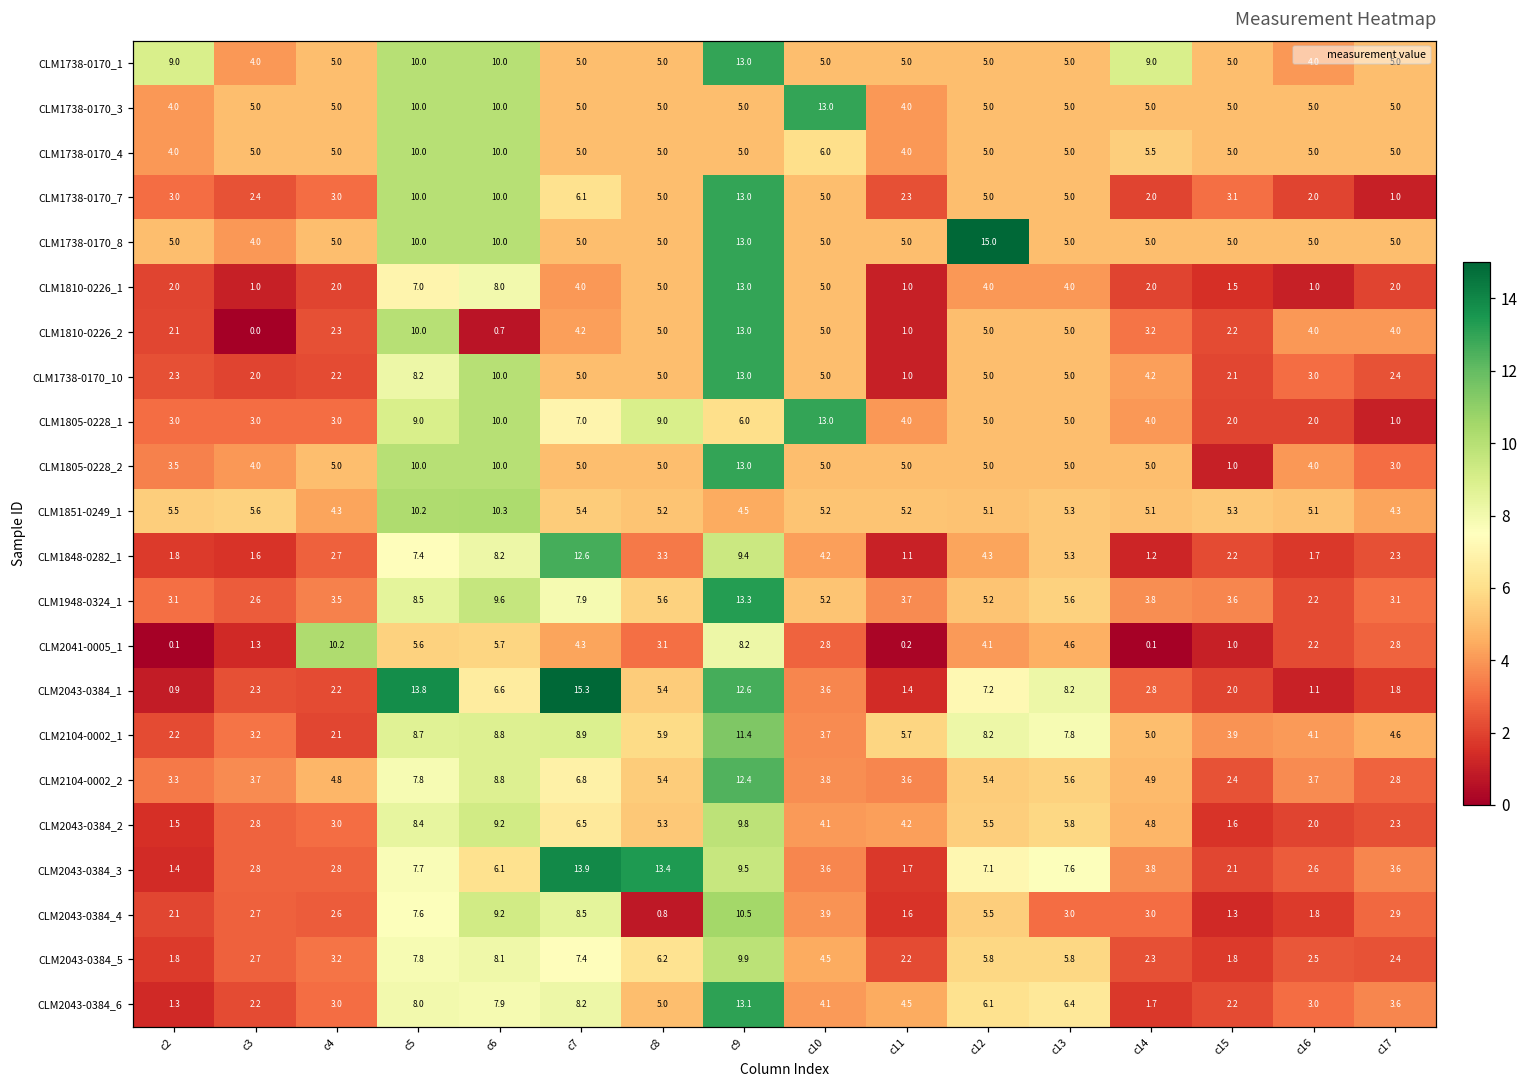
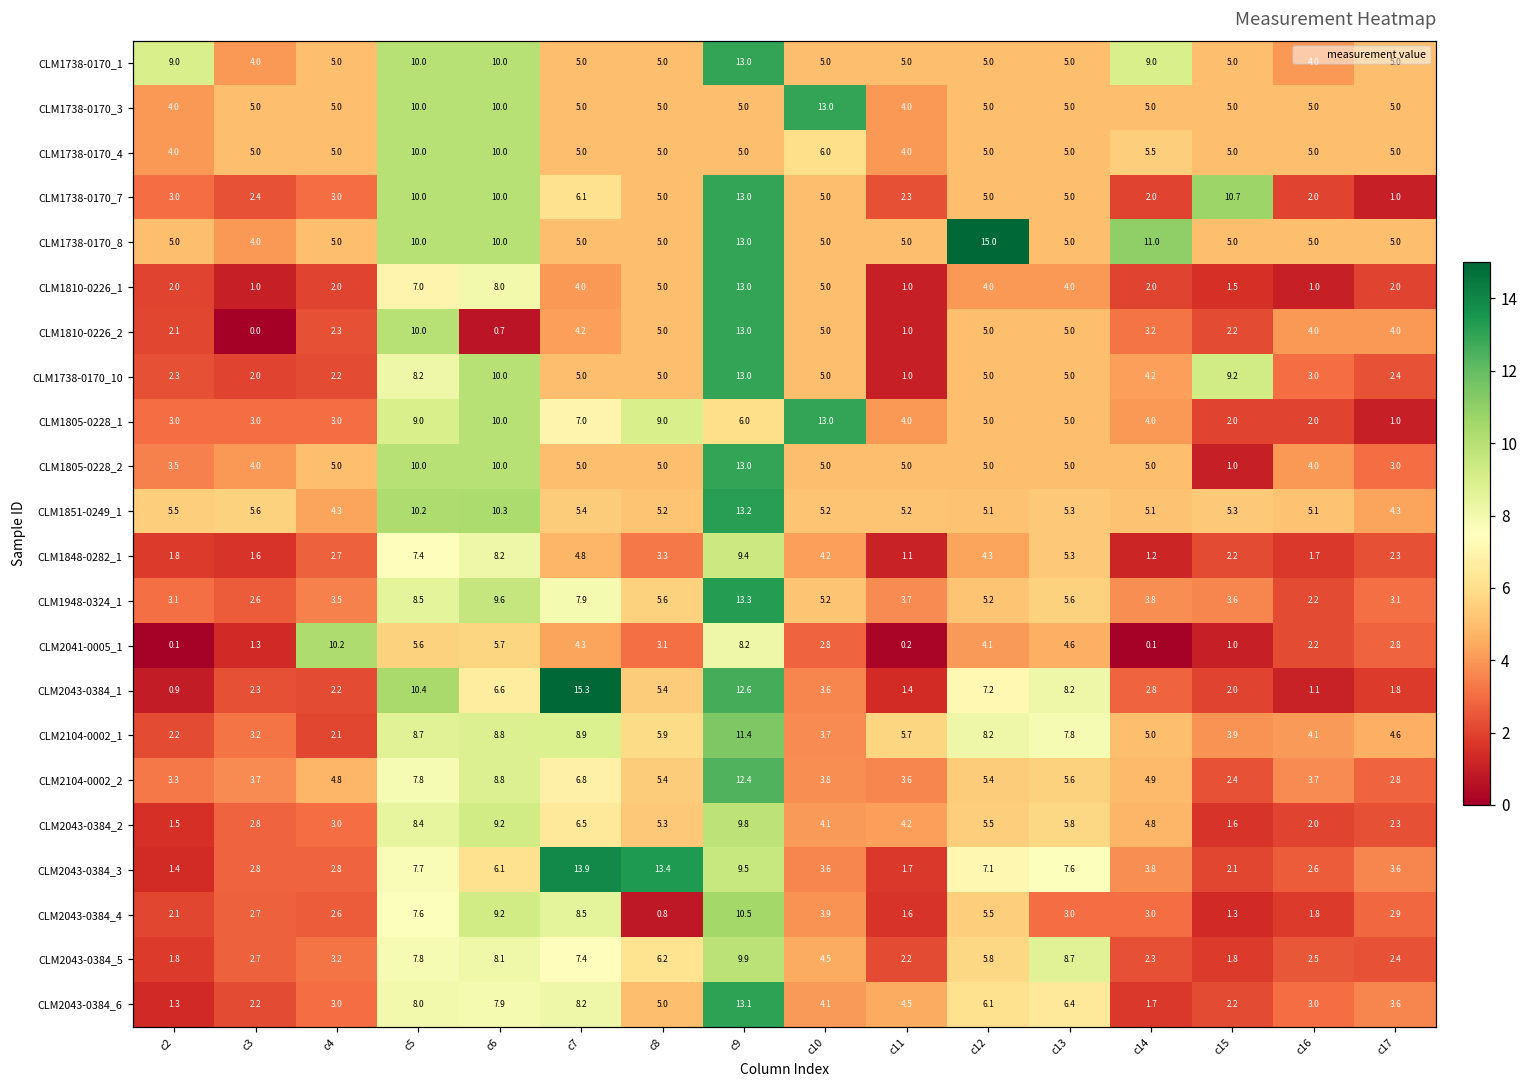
CLM1738-0170_7, c15: 3.1 -> 10.7
CLM1738-0170_8, c14: 5.0 -> 11.0
CLM1738-0170_10, c15: 2.1 -> 9.2
CLM1851-0249_1, c9: 4.5 -> 13.2
CLM1848-0282_1, c7: 12.6 -> 4.8
CLM2043-0384_1, c5: 13.8 -> 10.4
CLM2043-0384_5, c13: 5.8 -> 8.7
